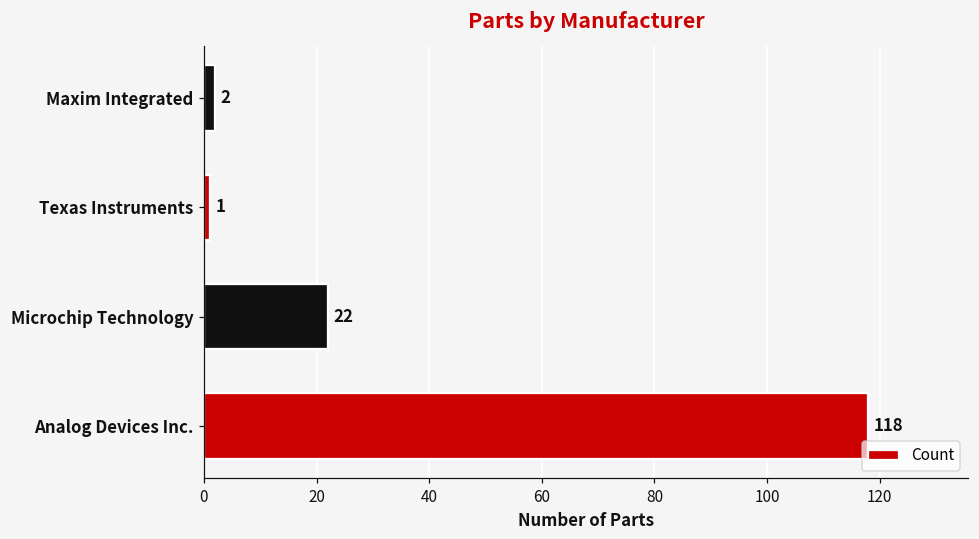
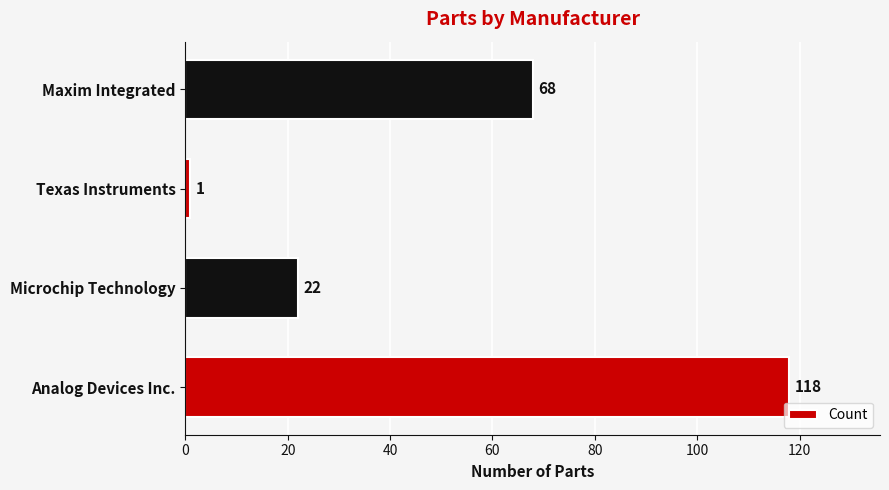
Maxim Integrated: 2 -> 68
